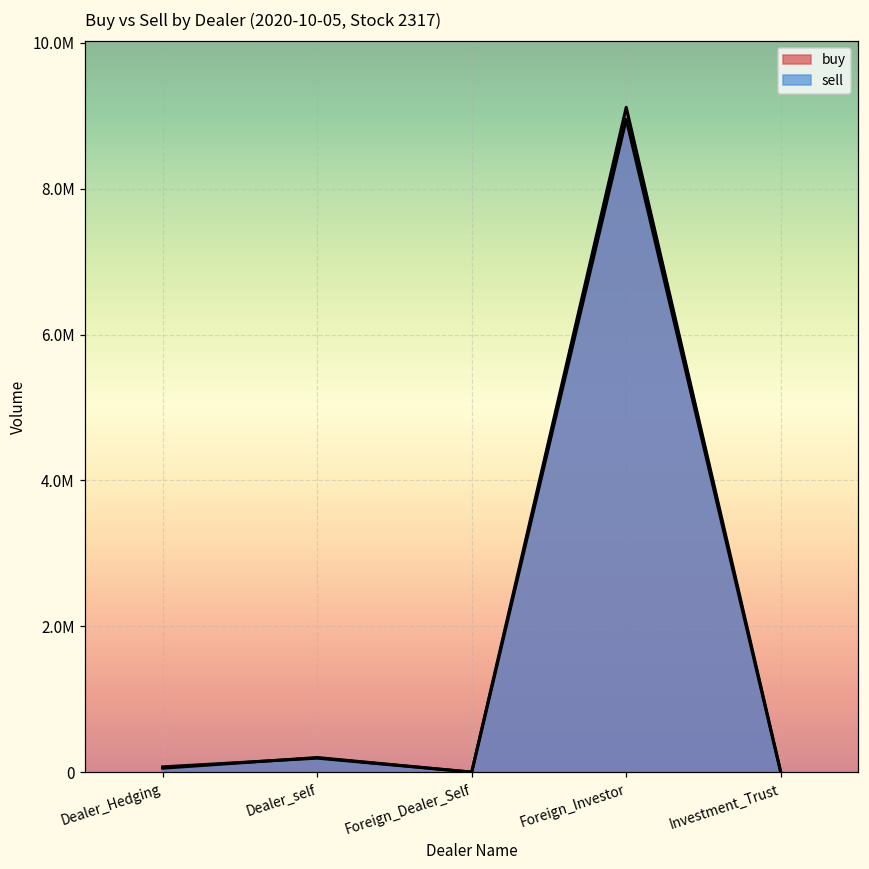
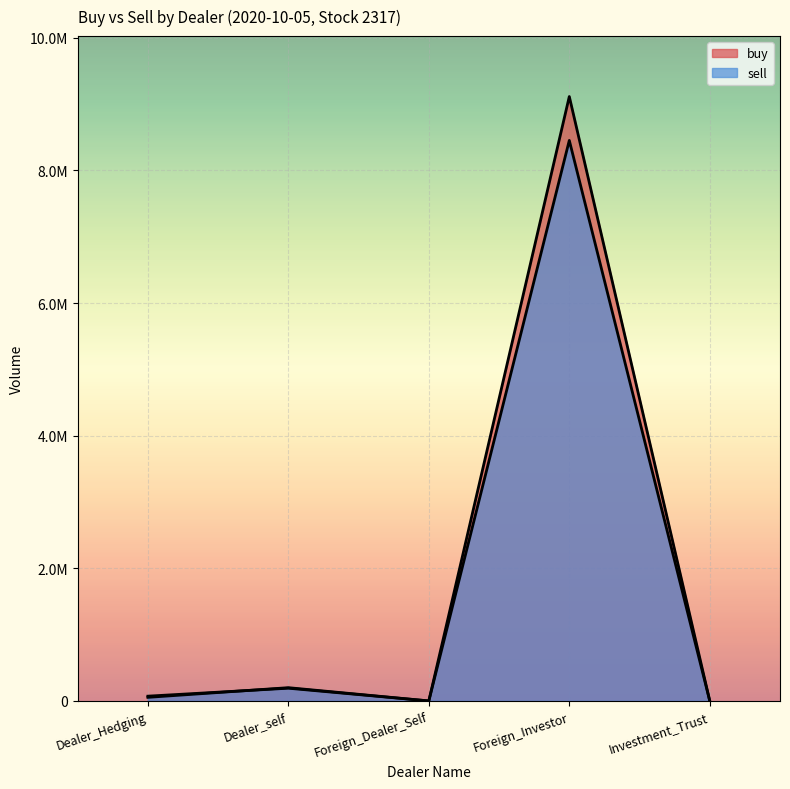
sell, Foreign_Investor: 9000000 -> 8500000
